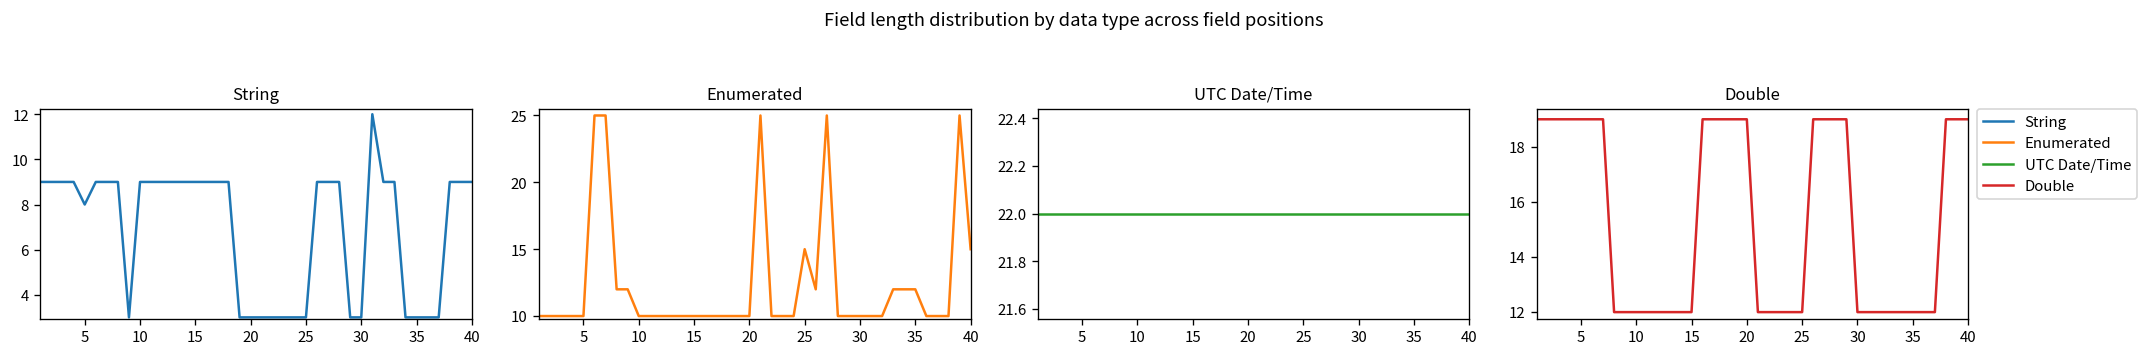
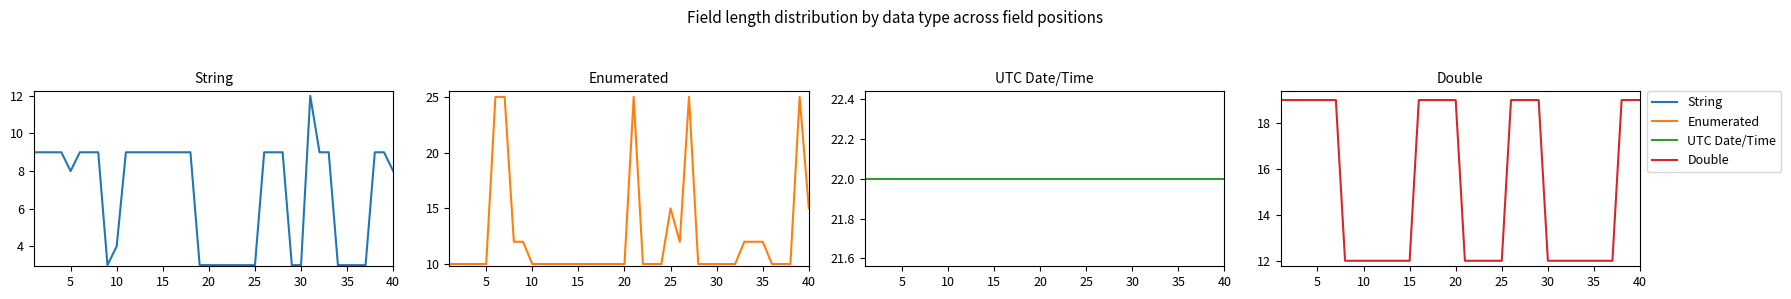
String, 10: 9 -> 4
String, 40: 9 -> 8
